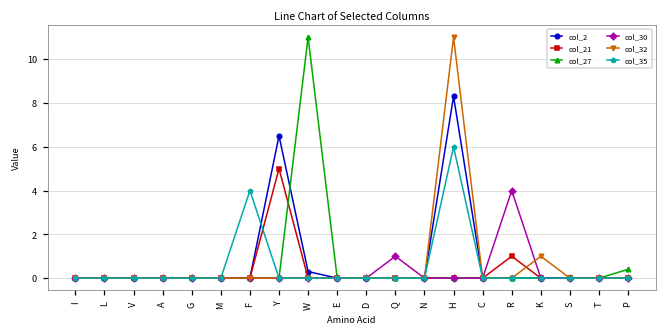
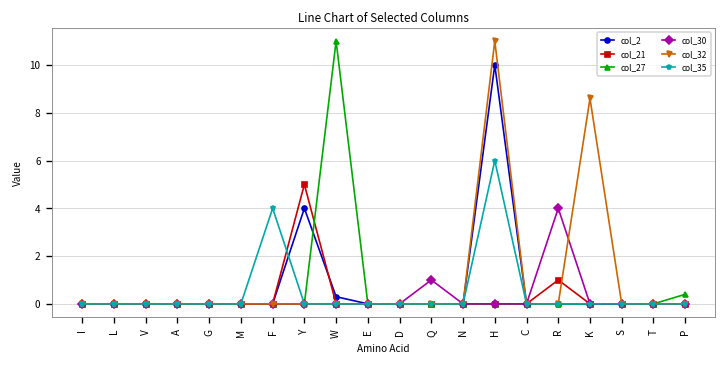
col_2, Y: 6.5 -> 4.0
col_2, H: 8.3 -> 10.0
col_32, K: 1.0 -> 8.6
